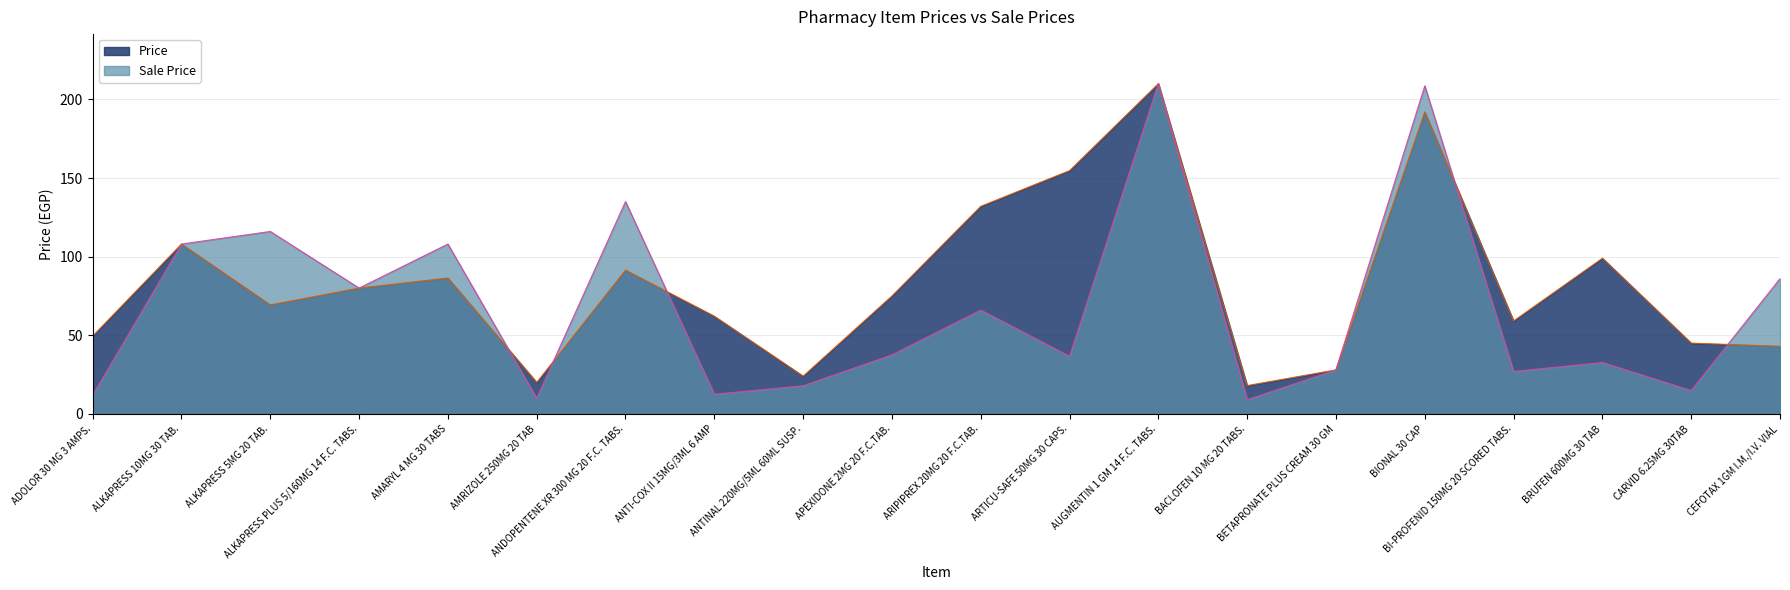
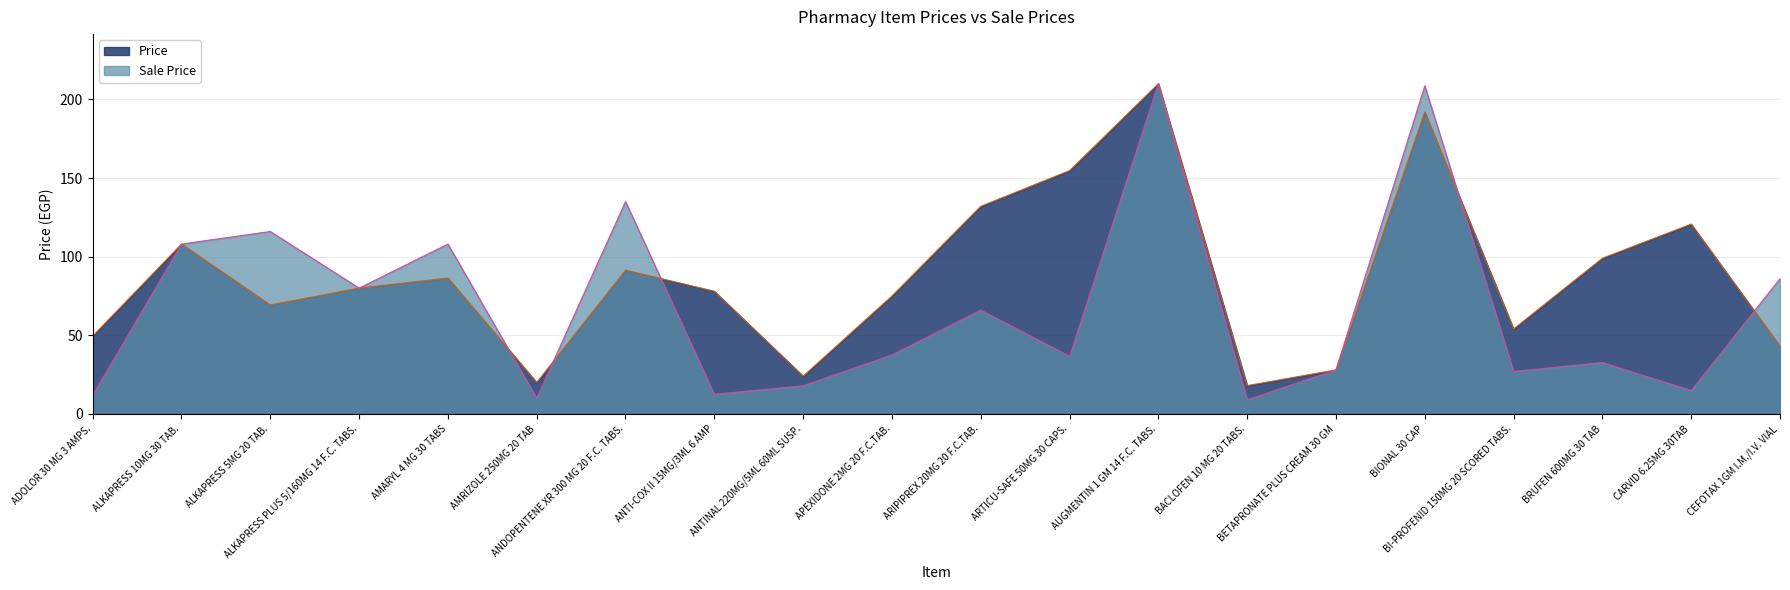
Price, ANTI-COX II 15MG/3ML 6 AMP: 62 -> 78
Price, BI-PROFENID 150MG 20 SCORED TABS.: 59 -> 54
Price, CARVID 6.25MG 30TAB: 45 -> 121
